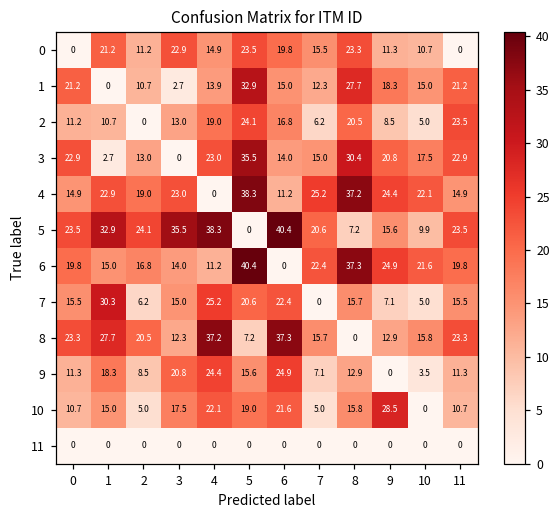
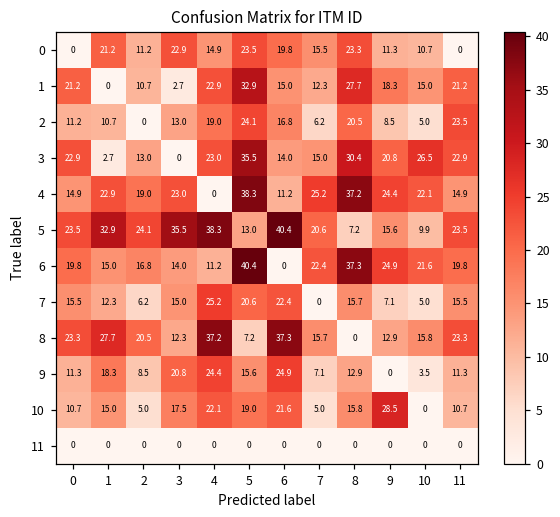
1, 4: 13.9 -> 22.9
3, 10: 17.5 -> 26.5
5, 5: 0 -> 13.0
7, 1: 30.3 -> 12.3
